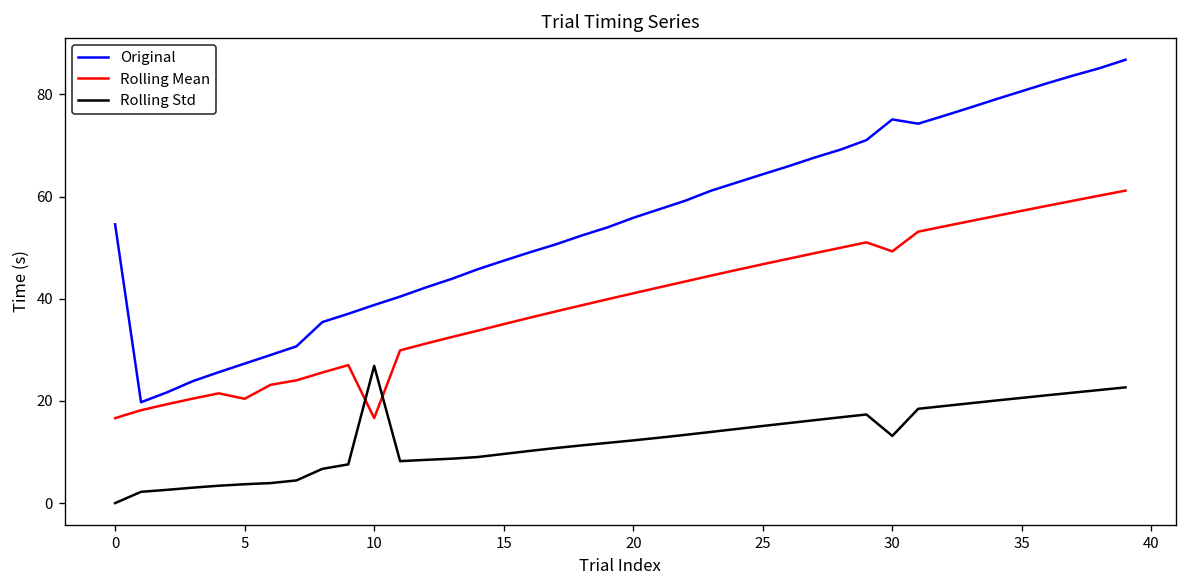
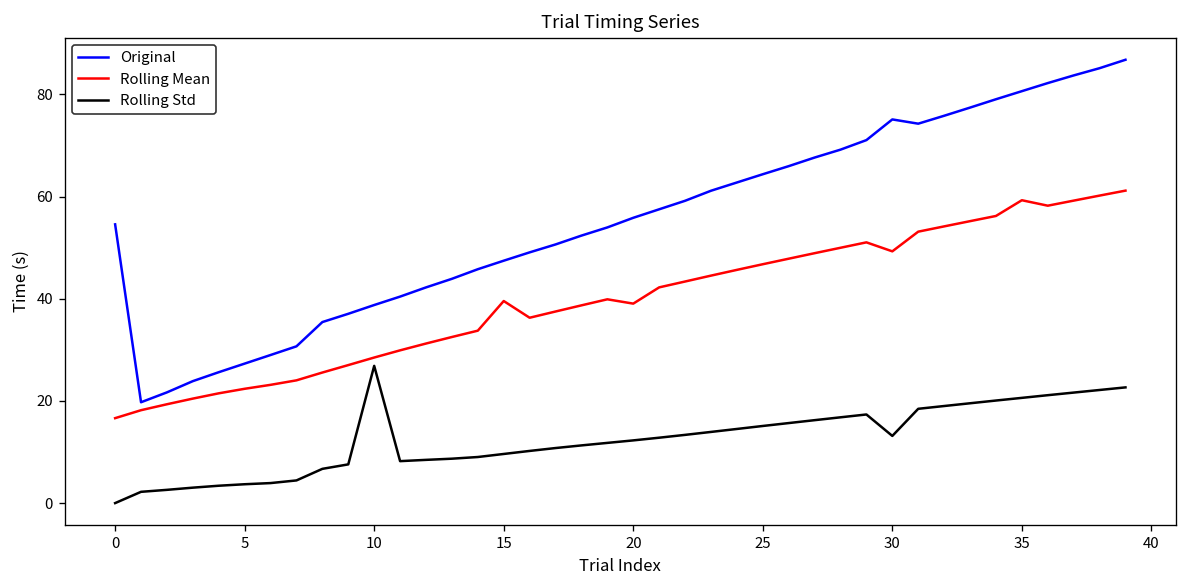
Rolling Mean, 5: 20 -> 22
Rolling Mean, 10: 17 -> 28
Rolling Mean, 15: 35 -> 40
Rolling Mean, 20: 41 -> 39
Rolling Mean, 35: 57 -> 59
